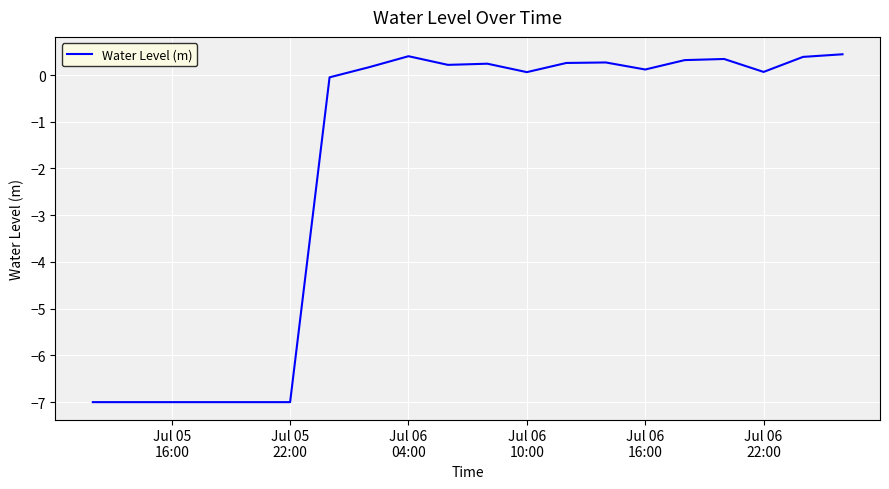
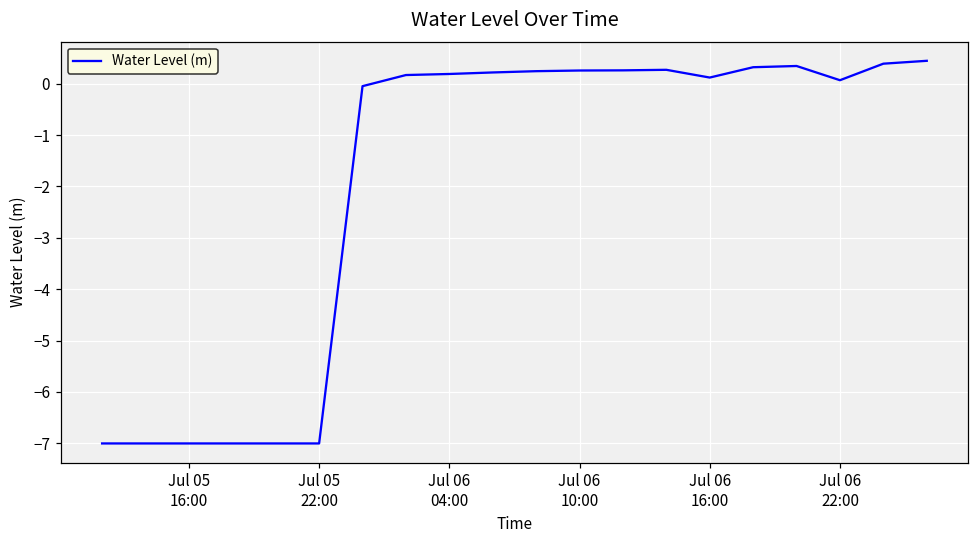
Jul 06 04:00: 0.4 -> 0.2
Jul 06 10:00: 0.1 -> 0.3
